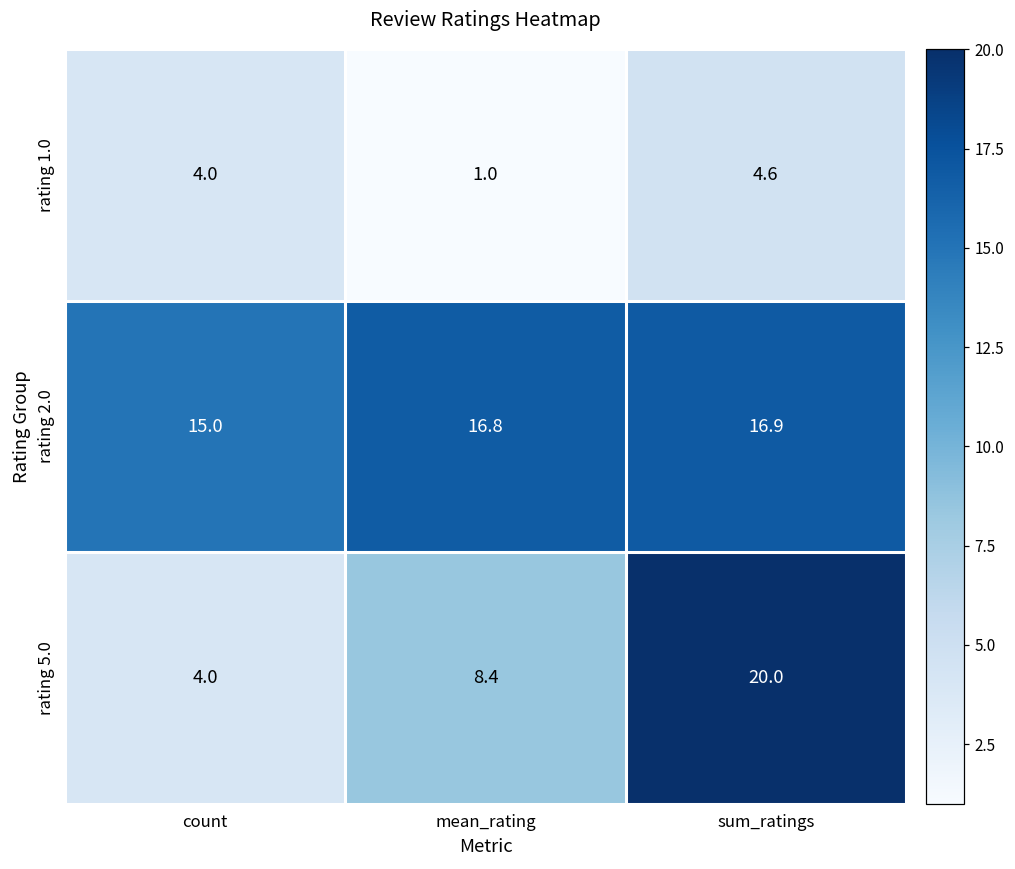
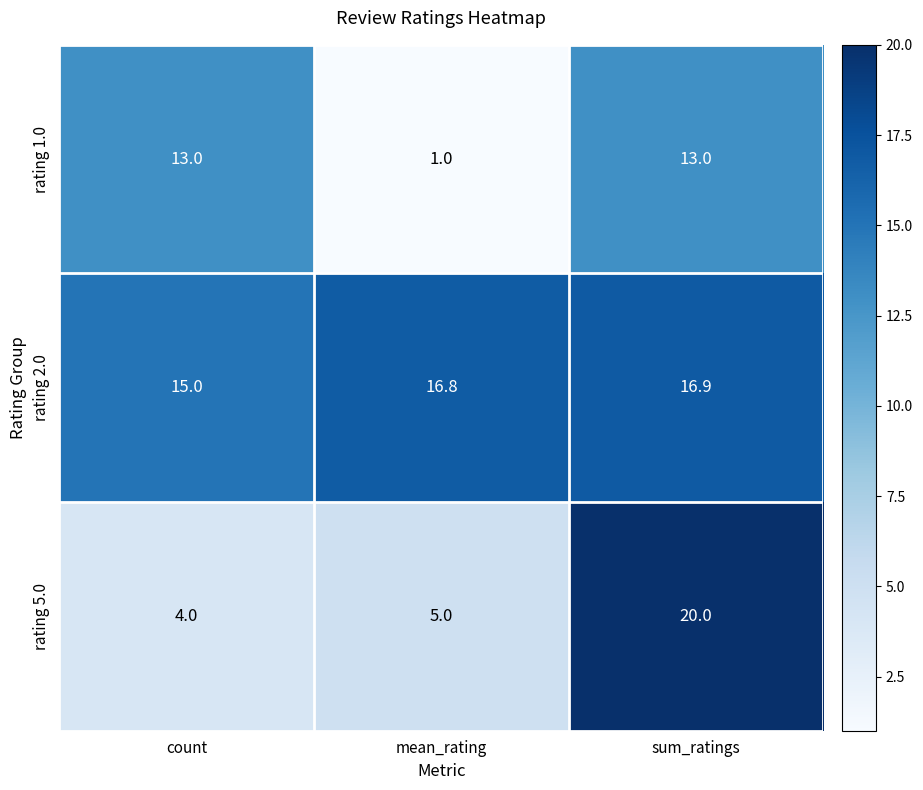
rating 1.0, count: 4.0 -> 13.0
rating 1.0, sum_ratings: 4.6 -> 13.0
rating 5.0, mean_rating: 8.4 -> 5.0
